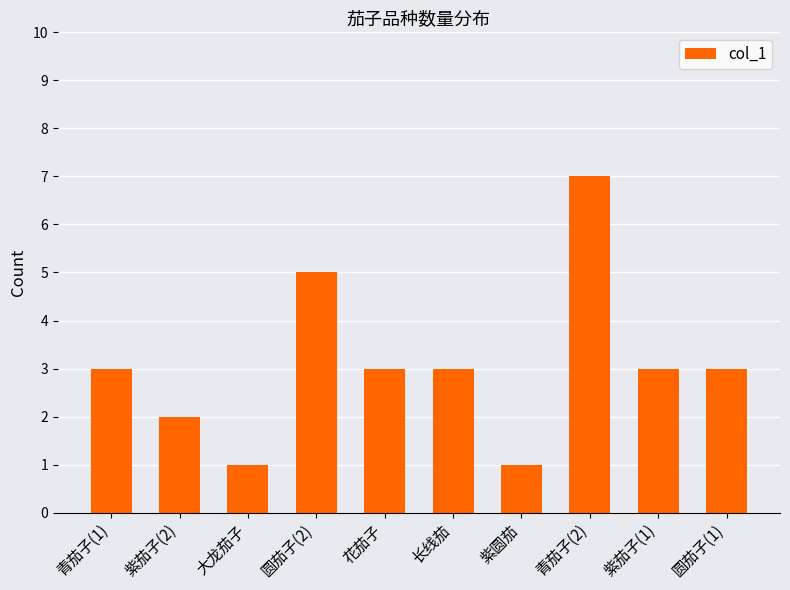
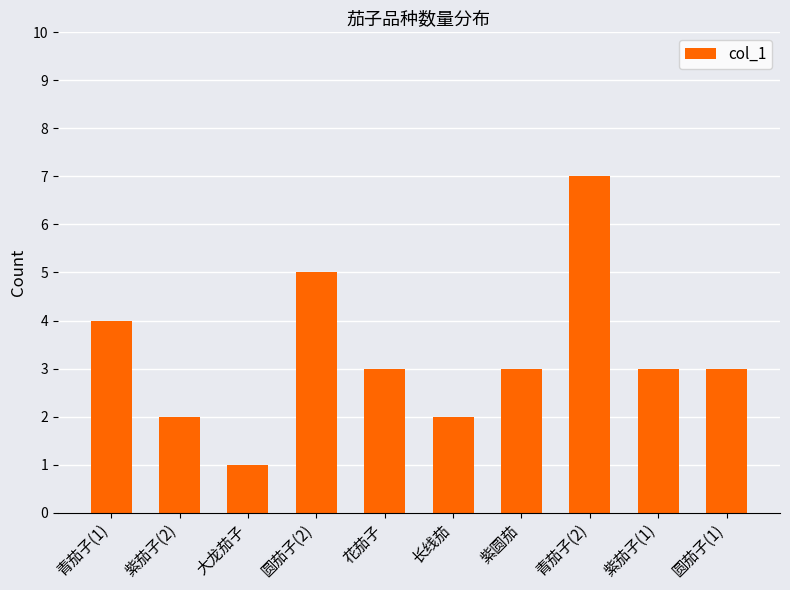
青茄子(1): 3 -> 4
长线茄: 3 -> 2
紫圆茄: 1 -> 3
